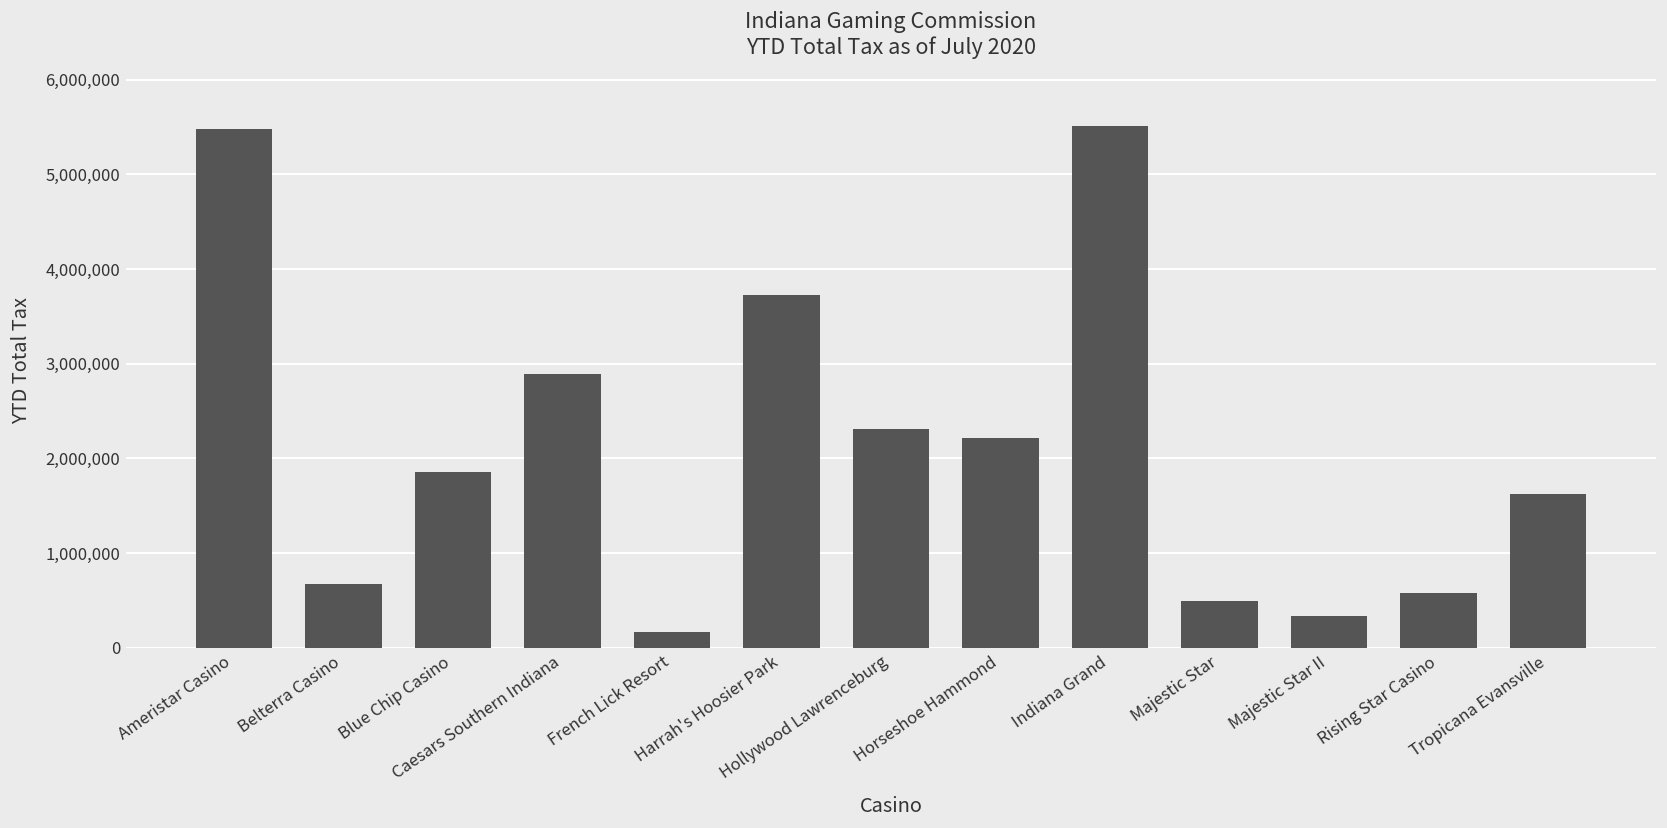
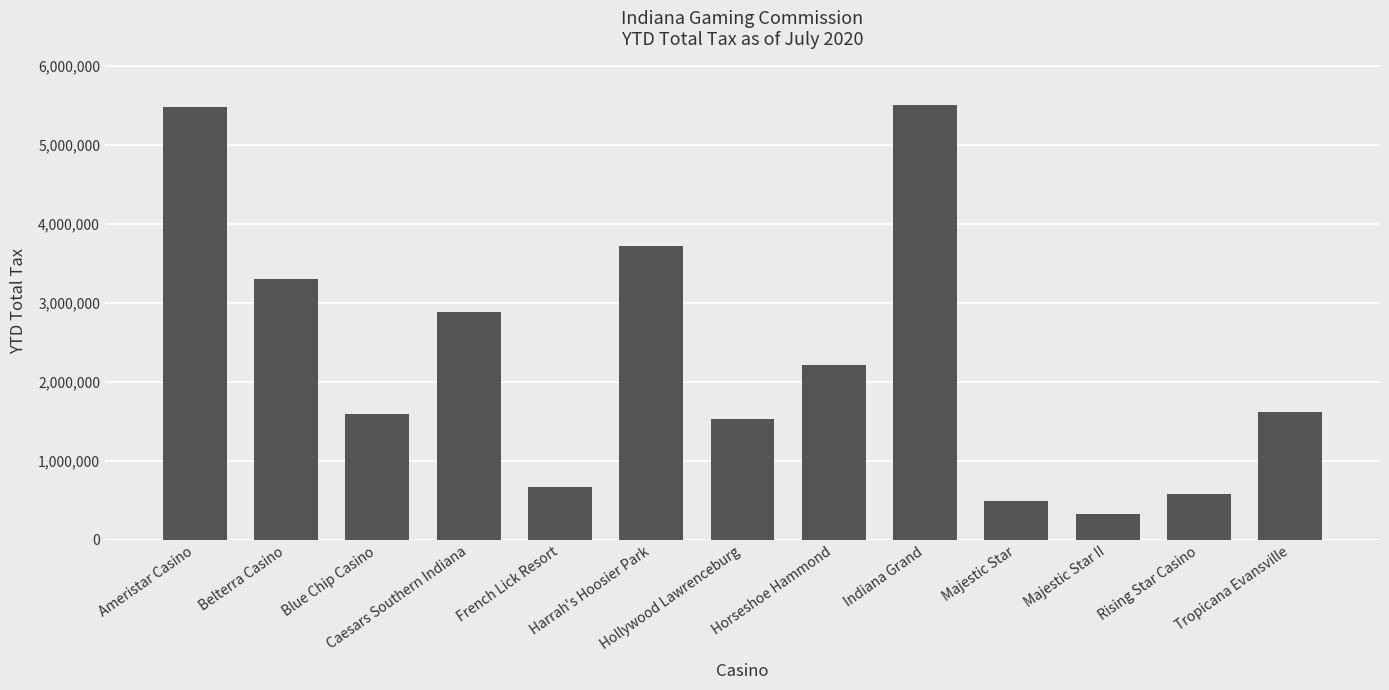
Belterra Casino: 700,000 -> 3,300,000
Blue Chip Casino: 1,900,000 -> 1,600,000
French Lick Resort: 200,000 -> 700,000
Hollywood Lawrenceburg: 2,300,000 -> 1,500,000
